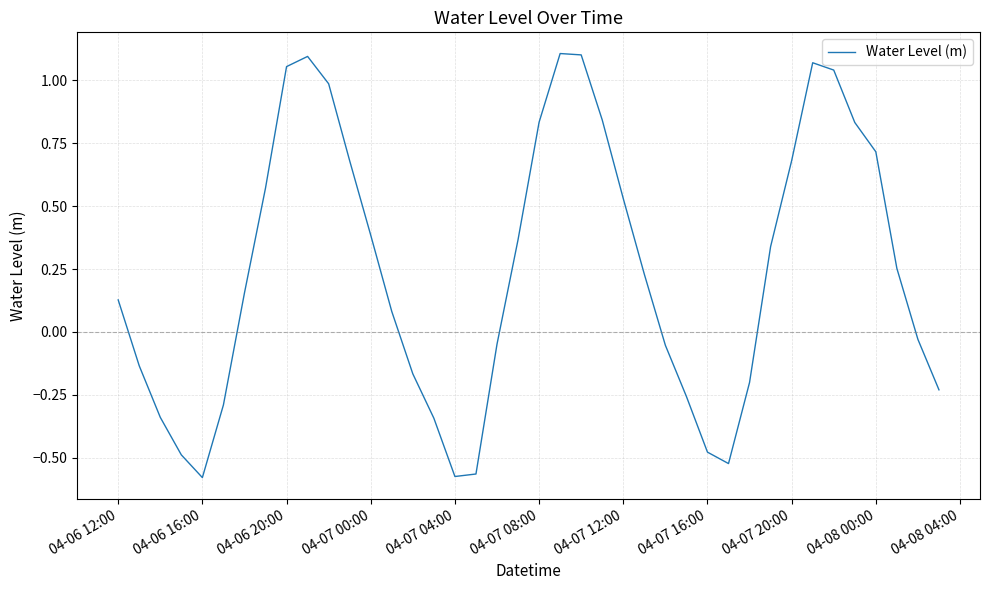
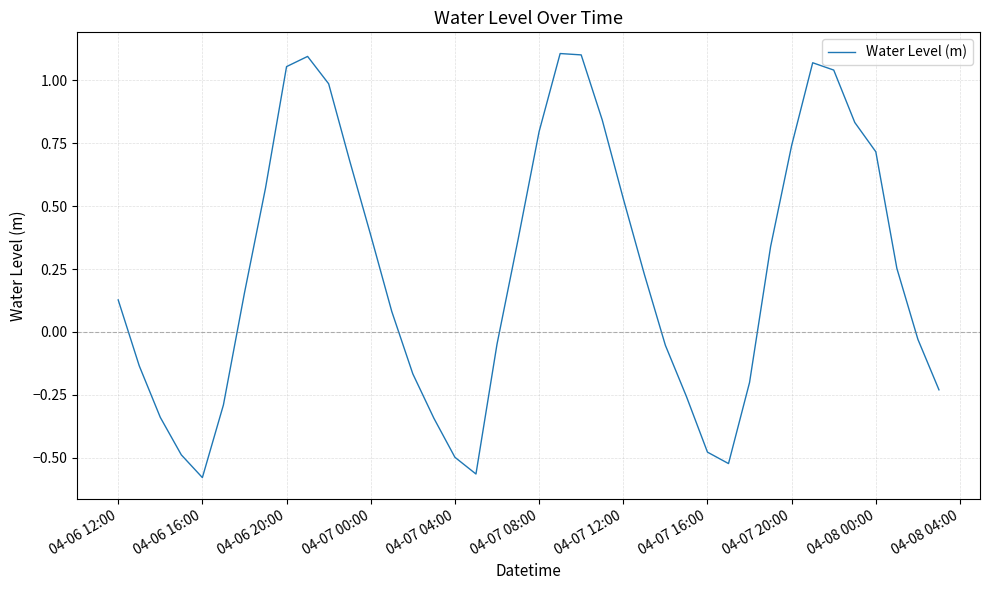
04-07 04:00: -0.57 -> -0.50
04-07 08:00: 0.83 -> 0.80
04-07 20:00: 0.68 -> 0.74
